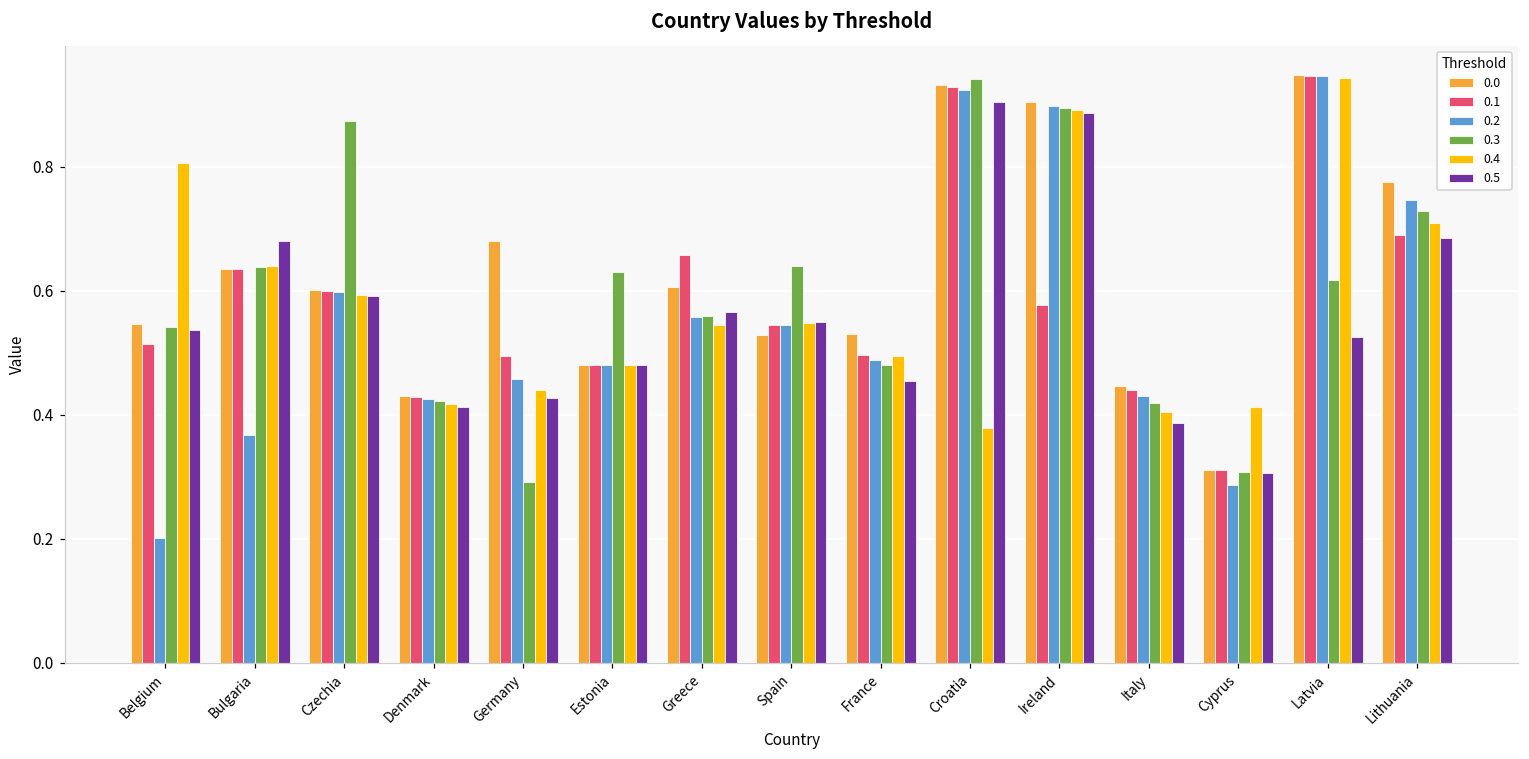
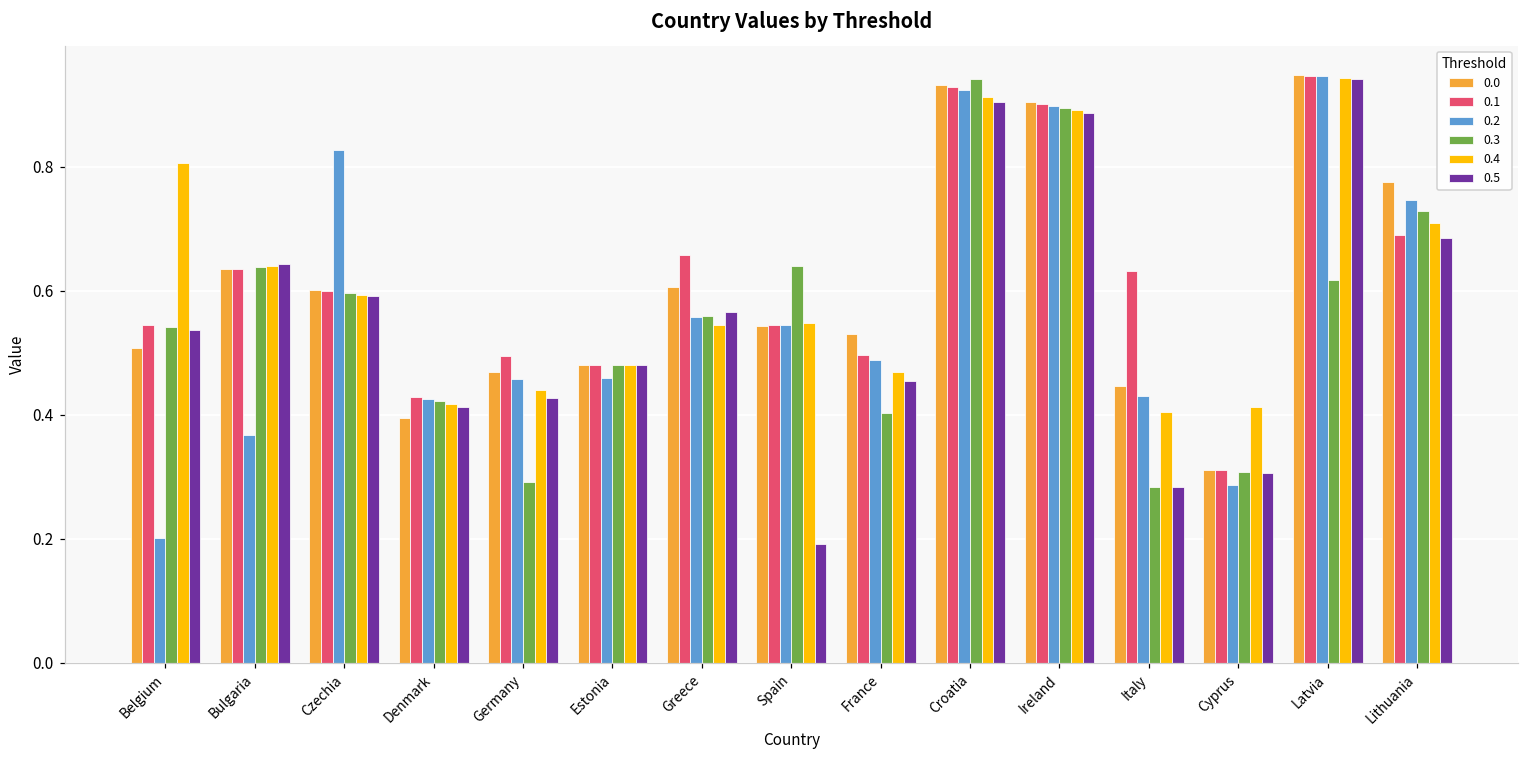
0.0, Belgium: 0.55 -> 0.51
0.1, Belgium: 0.51 -> 0.55
0.5, Bulgaria: 0.68 -> 0.64
0.2, Czechia: 0.60 -> 0.83
0.3, Czechia: 0.87 -> 0.60
0.0, Denmark: 0.43 -> 0.39
0.0, Germany: 0.68 -> 0.47
0.2, Estonia: 0.48 -> 0.46
0.3, Estonia: 0.63 -> 0.48
0.0, Spain: 0.53 -> 0.54
0.5, Spain: 0.55 -> 0.19
0.3, France: 0.48 -> 0.40
0.4, France: 0.49 -> 0.47
0.4, Croatia: 0.38 -> 0.91
0.1, Ireland: 0.58 -> 0.90
0.1, Italy: 0.44 -> 0.63
0.3, Italy: 0.42 -> 0.28
0.5, Italy: 0.39 -> 0.28
0.5, Latvia: 0.52 -> 0.94
